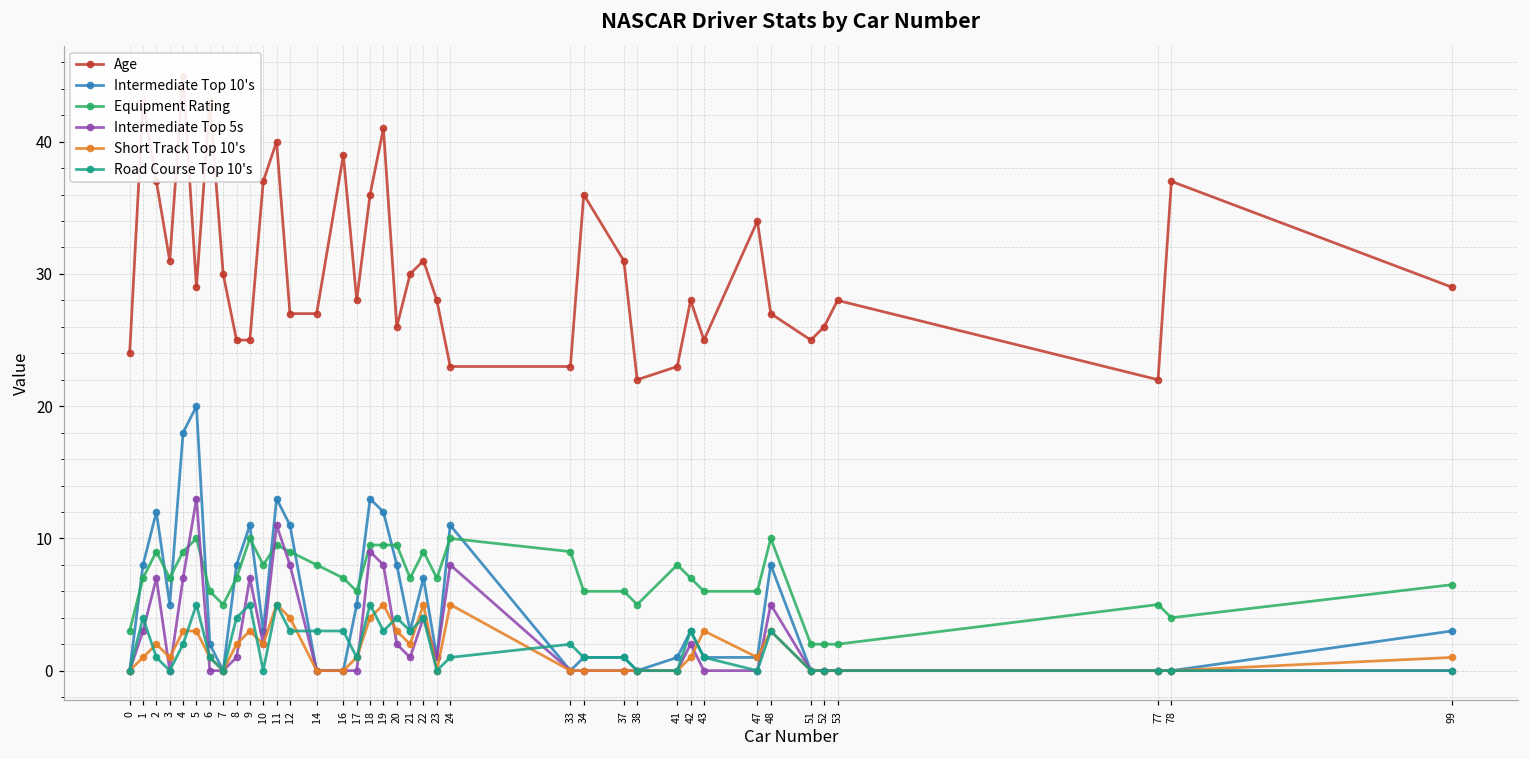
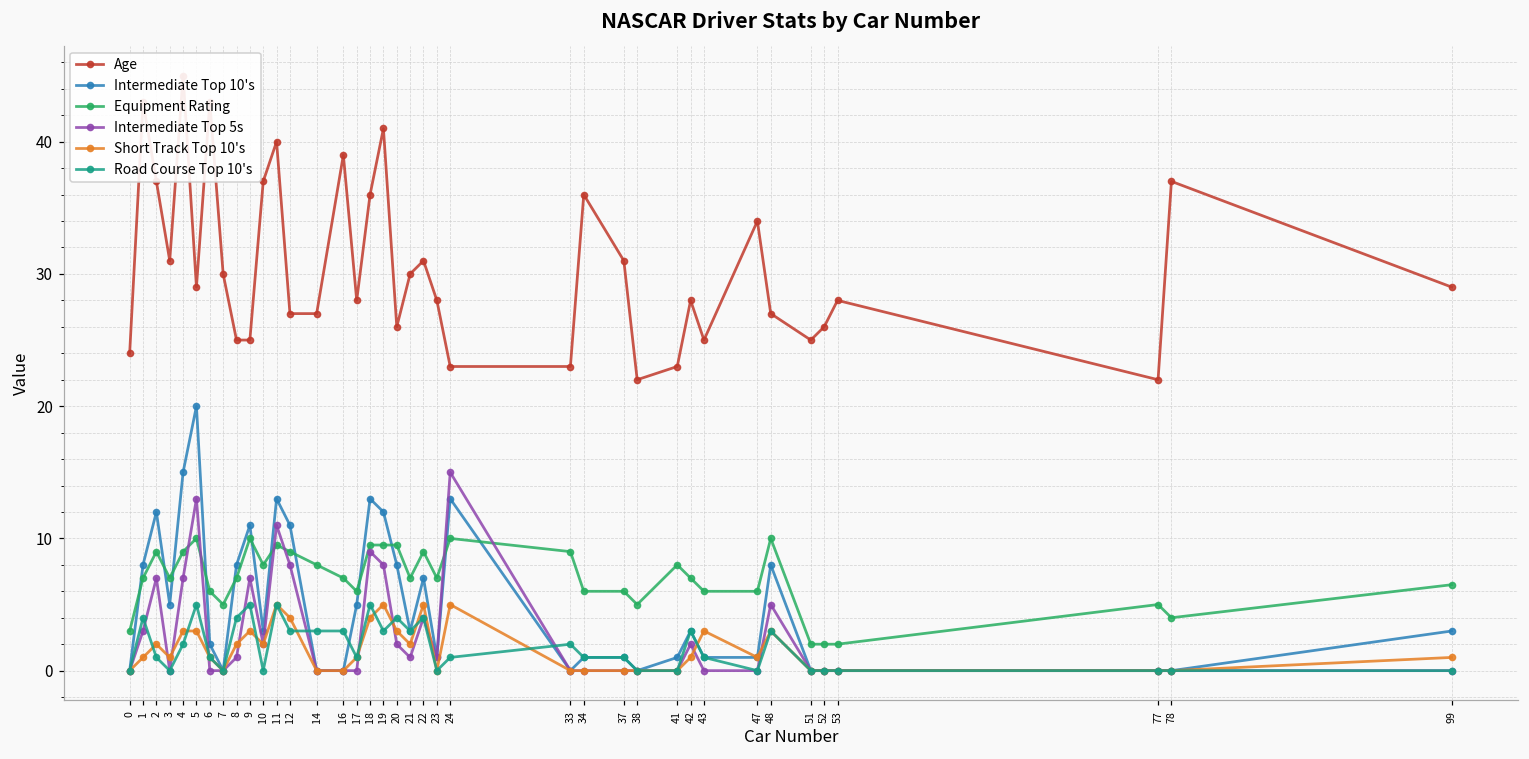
Intermediate Top 10's, 4: 18 -> 15
Intermediate Top 10's, 24: 11 -> 13
Intermediate Top 5s, 24: 8 -> 15
